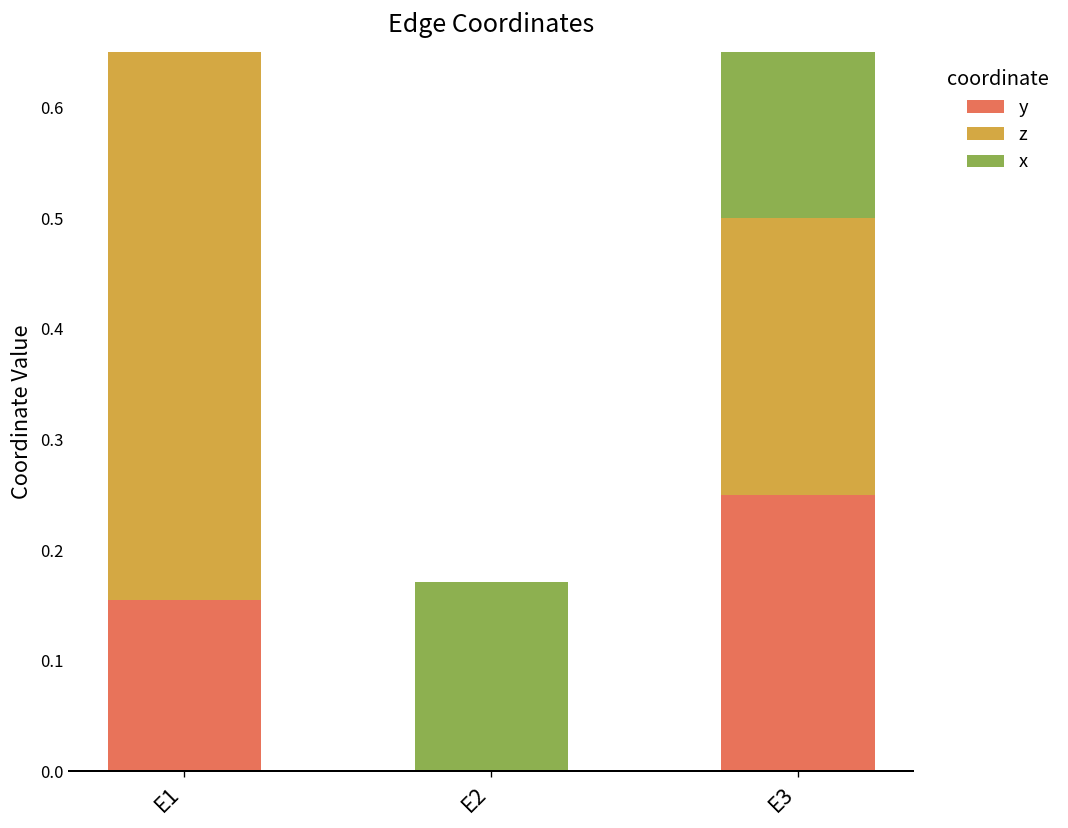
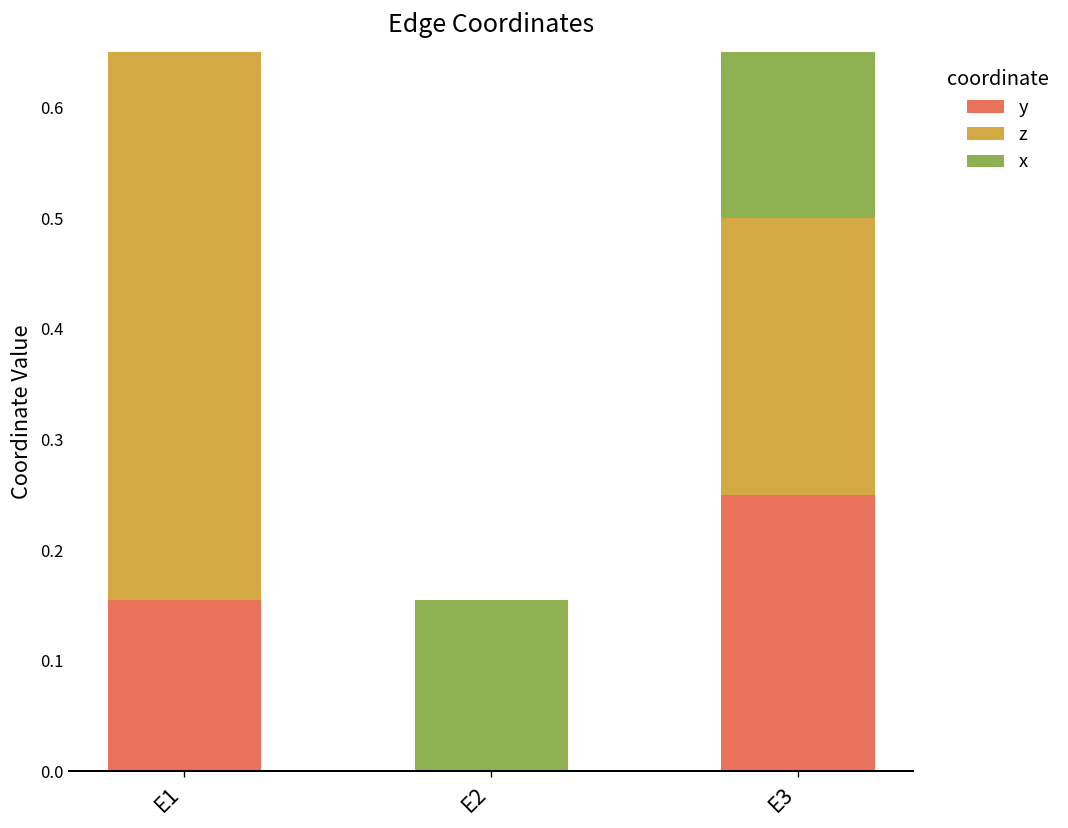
x, E2: 0.17 -> 0.16
